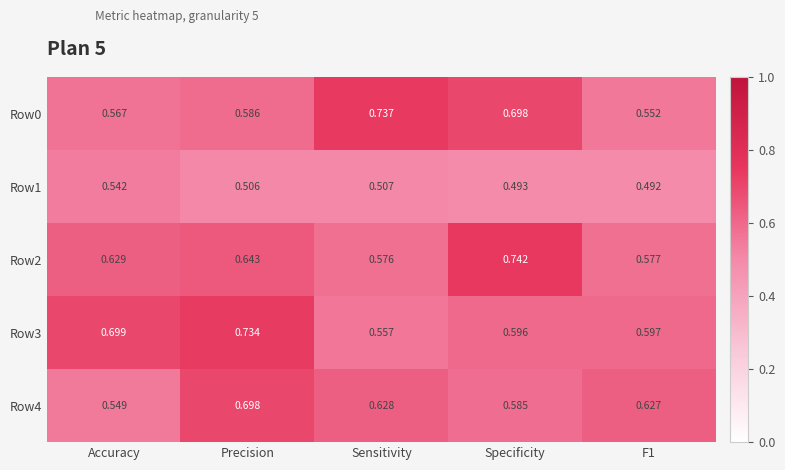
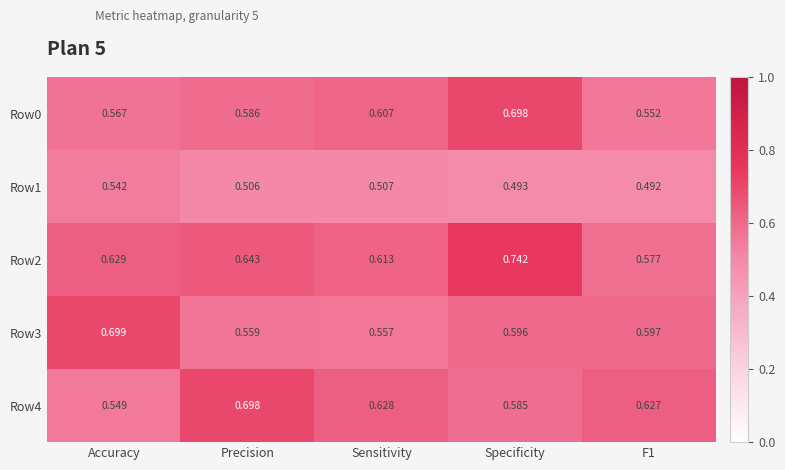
Row0, Sensitivity: 0.737 -> 0.607
Row2, Sensitivity: 0.576 -> 0.613
Row3, Precision: 0.734 -> 0.559
